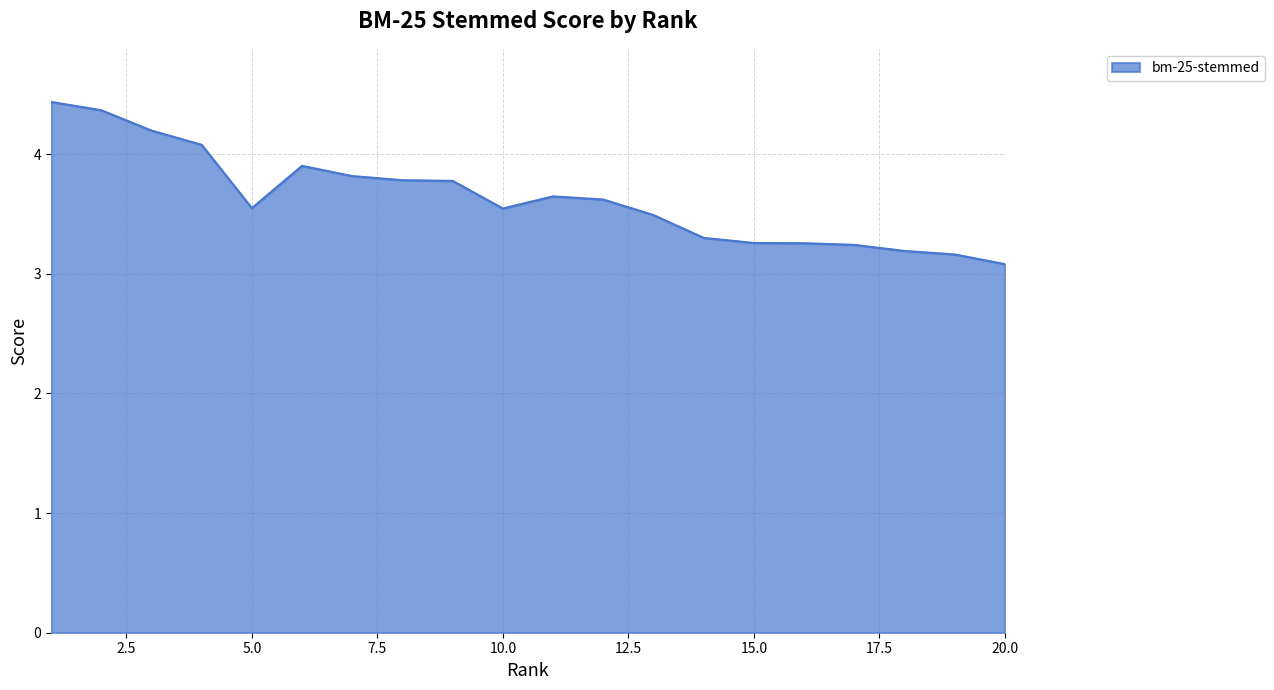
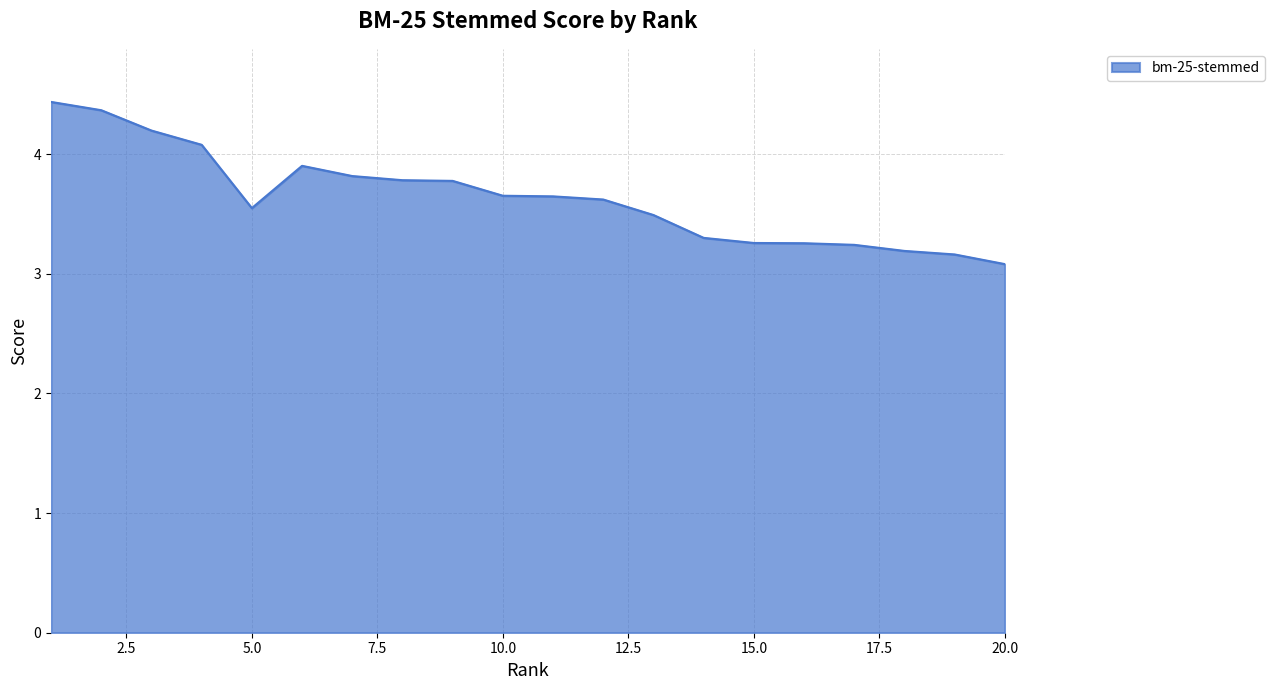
10.0: 3.55 -> 3.65
